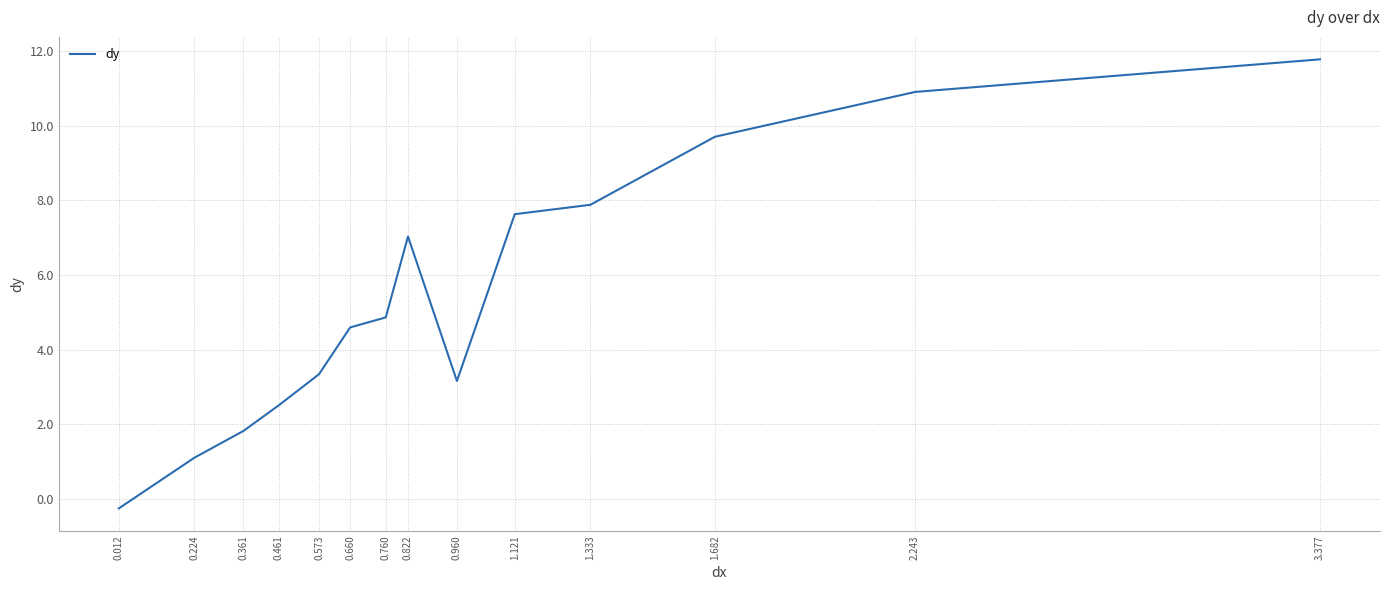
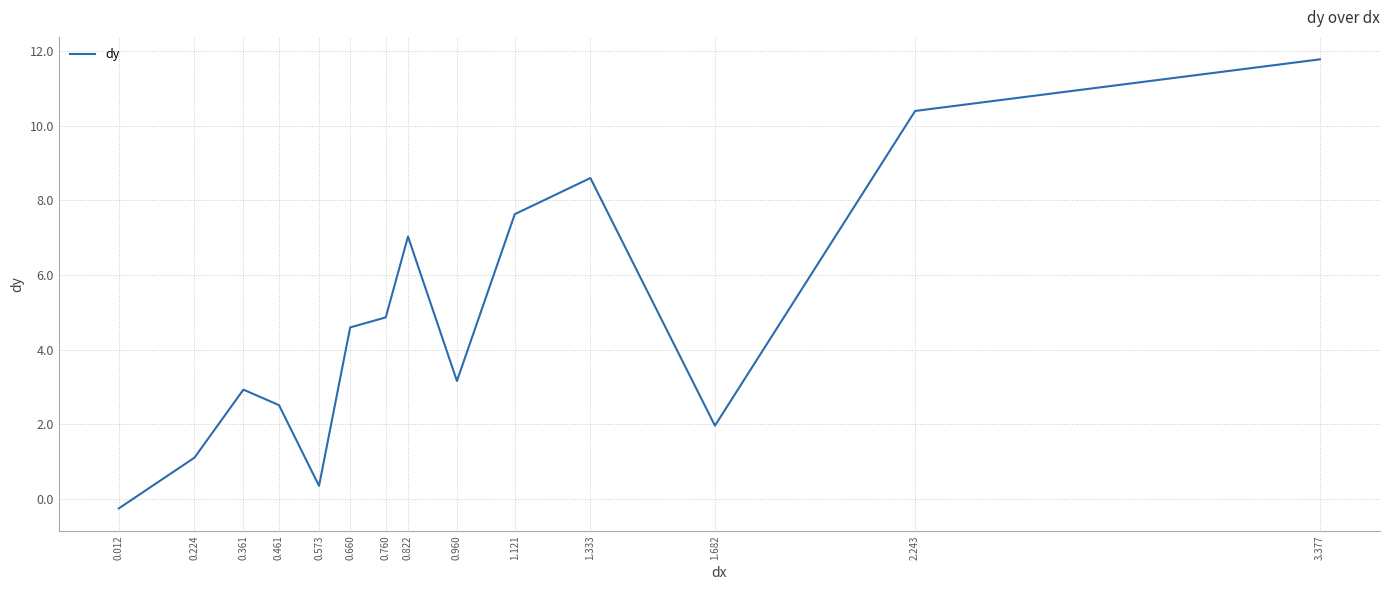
0.361: 1.8 -> 2.9
0.573: 3.3 -> 0.3
1.333: 7.9 -> 8.6
1.682: 9.7 -> 2.0
2.243: 10.9 -> 10.4
